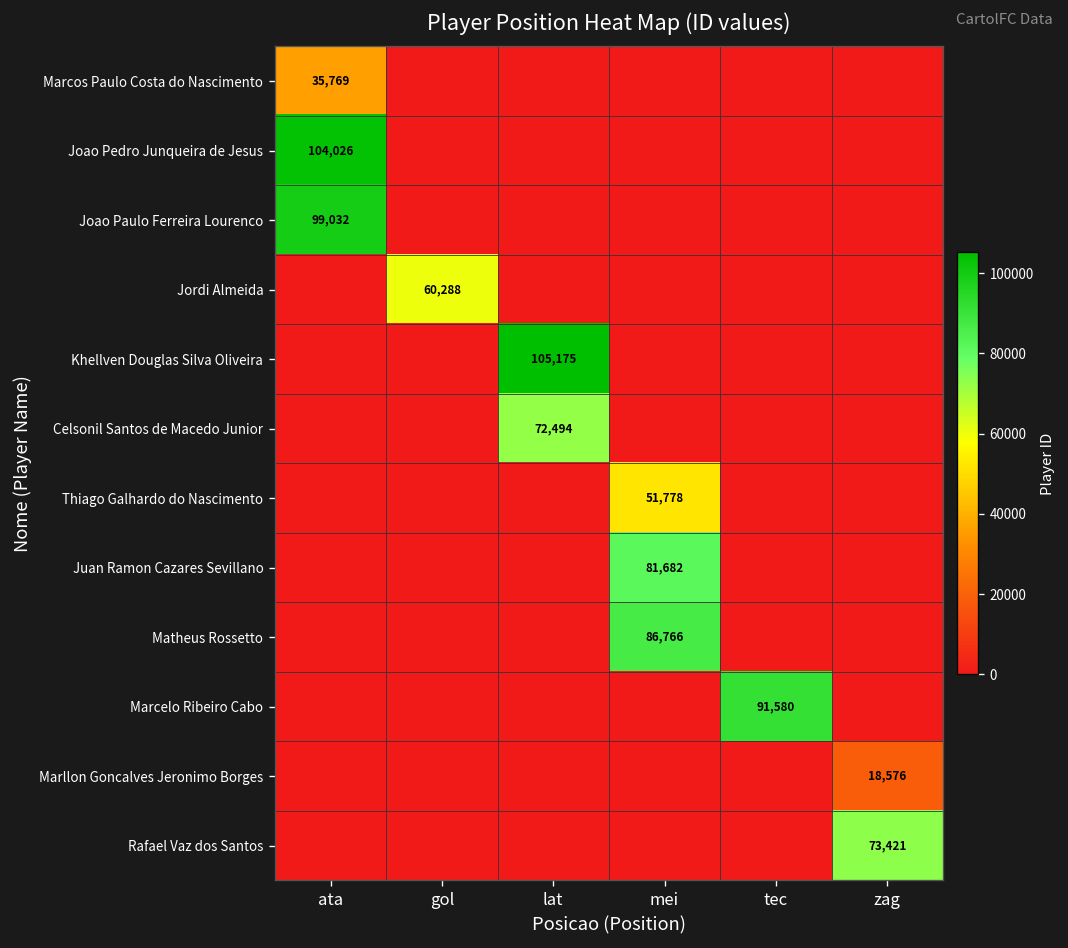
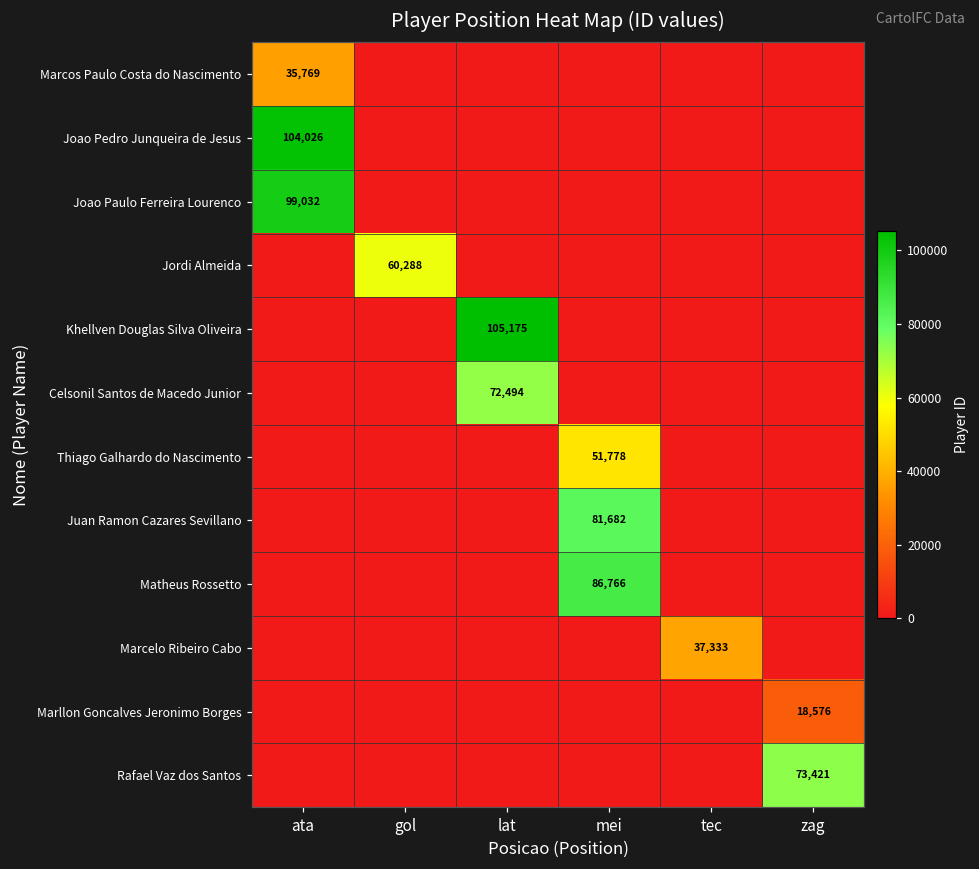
Marcelo Ribeiro Cabo, tec: 91,580 -> 37,333
